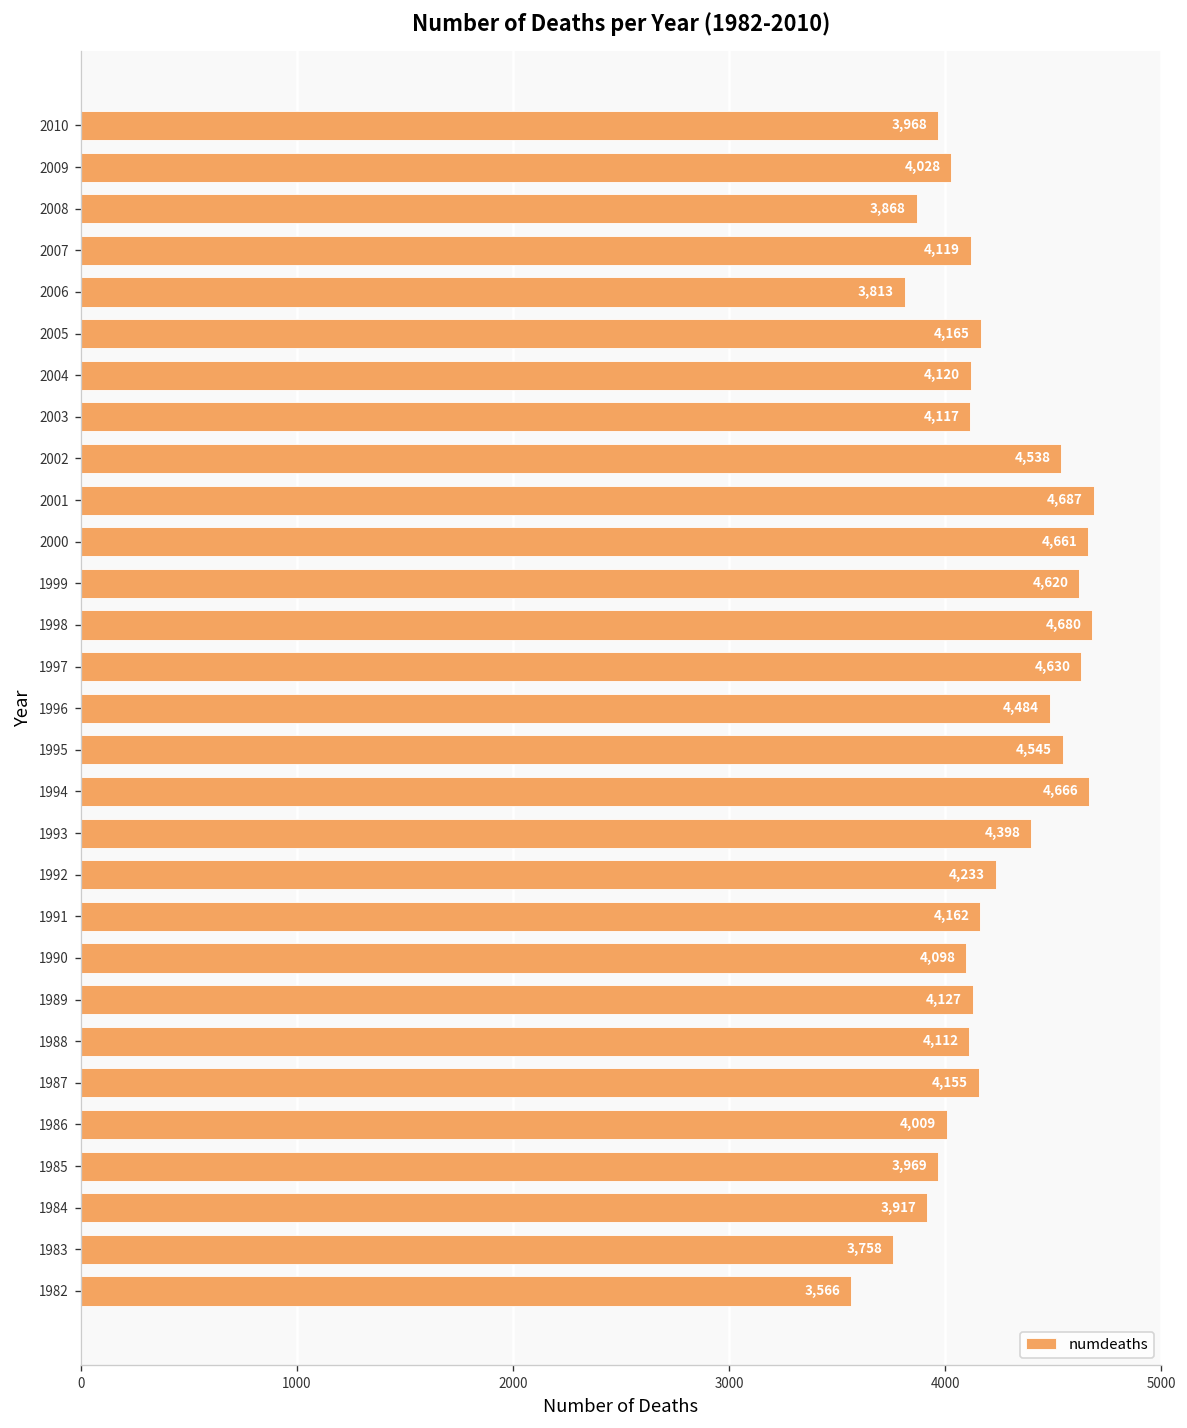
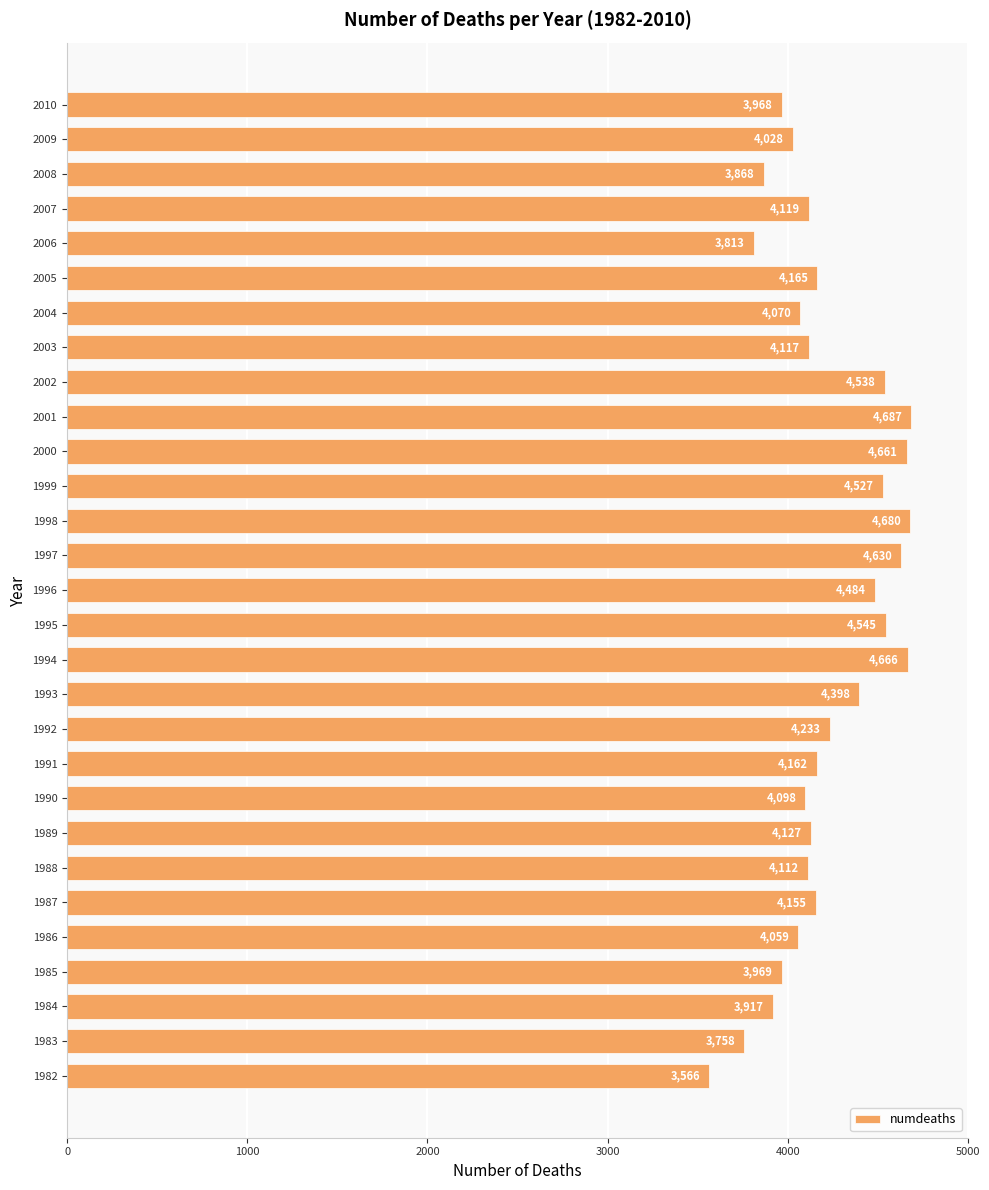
2004: 4,120 -> 4,070
1999: 4,620 -> 4,527
1986: 4,009 -> 4,059
